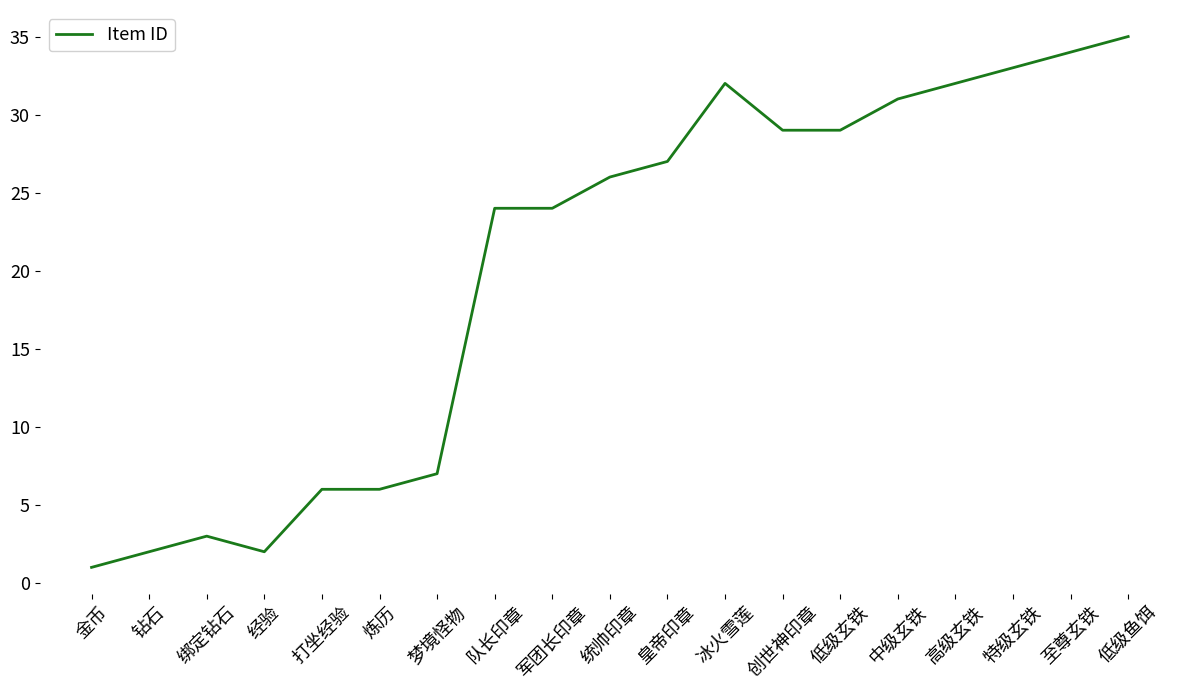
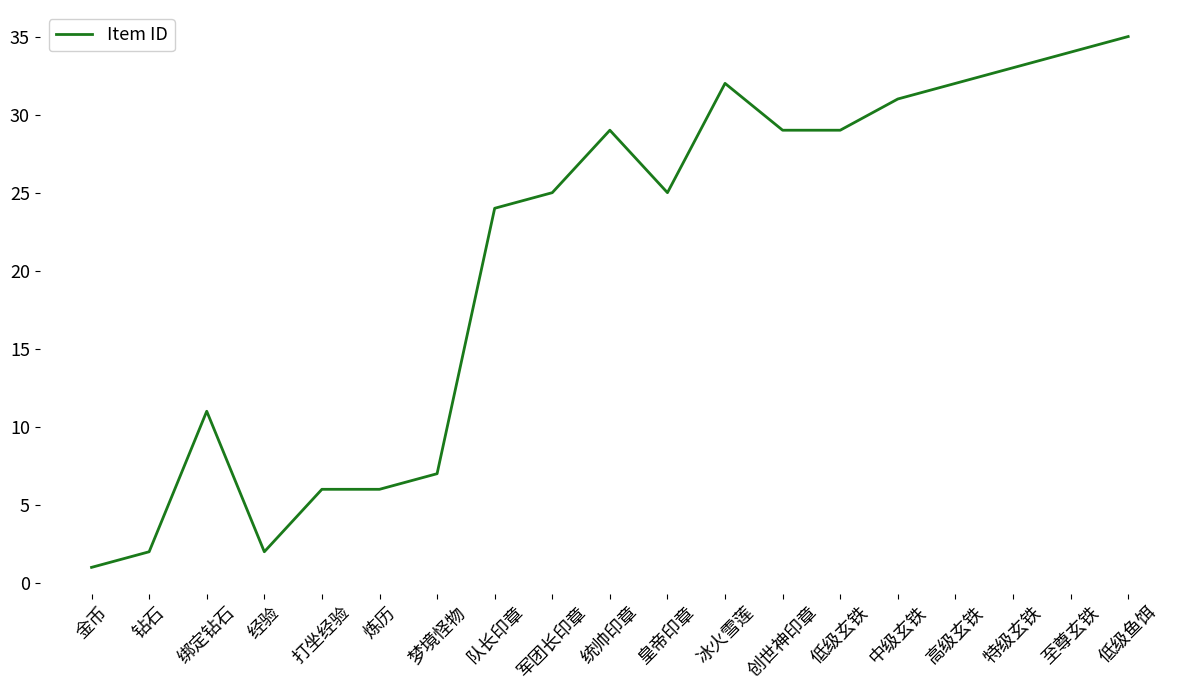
绑定钻石: 3 -> 11
军团长印章: 24 -> 25
统帅印章: 26 -> 29
皇帝印章: 27 -> 25
